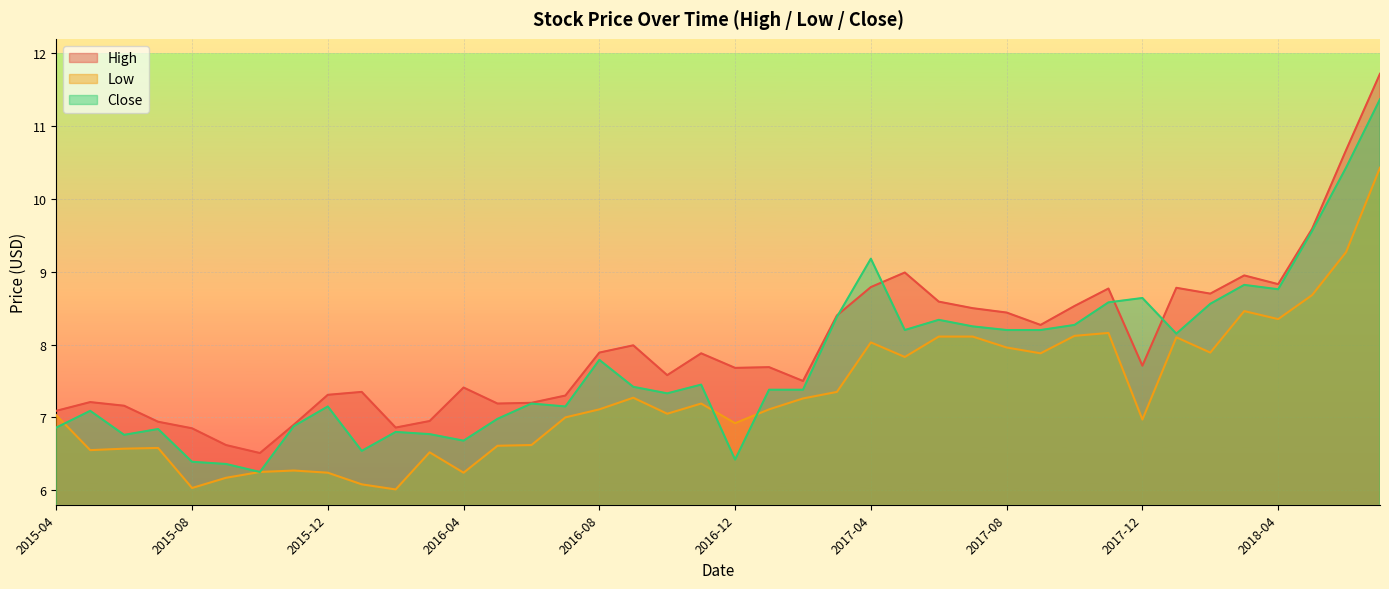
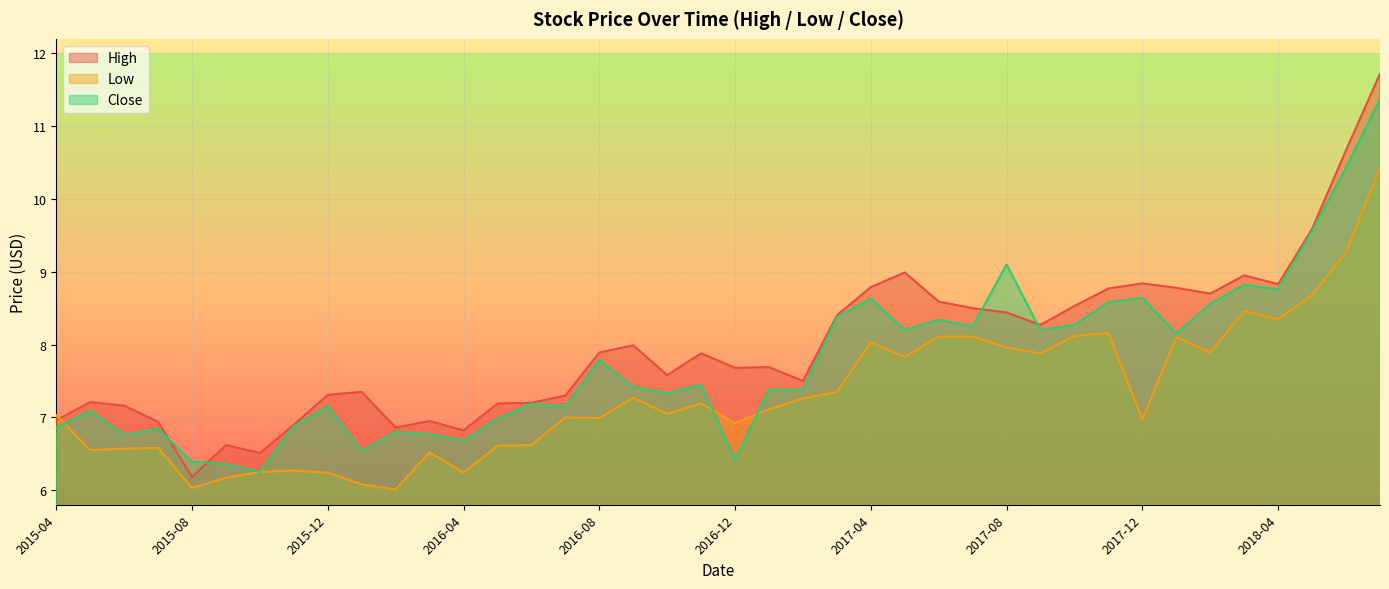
High, 2015-04: 7.1 -> 7.0
High, 2015-08: 6.9 -> 6.2
High, 2016-04: 7.4 -> 6.8
Low, 2016-08: 7.1 -> 7.0
Close, 2017-04: 9.2 -> 8.6
Close, 2017-08: 8.2 -> 9.1
High, 2017-12: 7.7 -> 8.8
